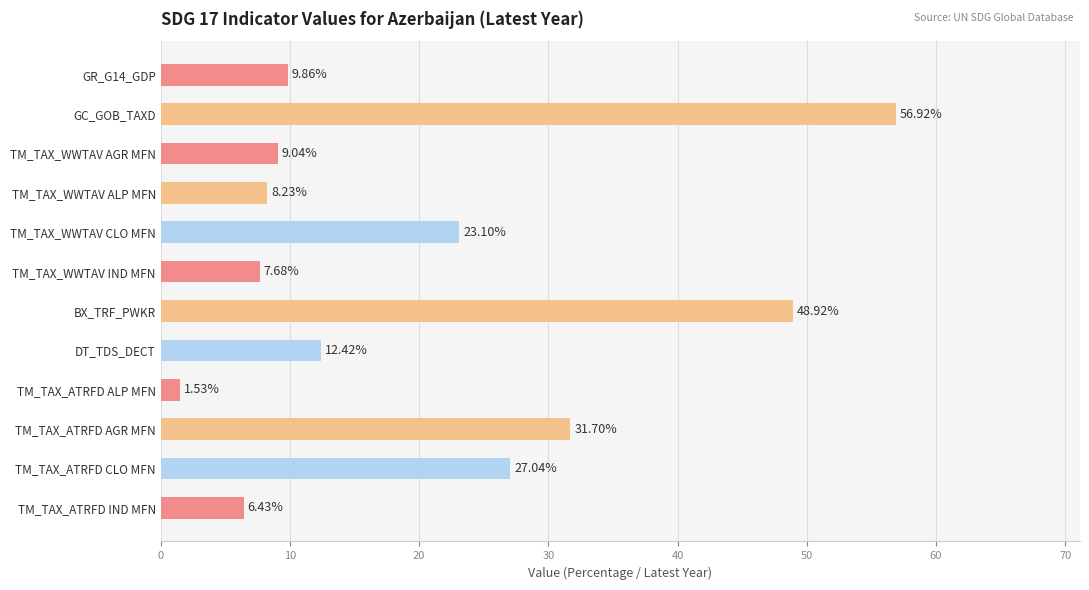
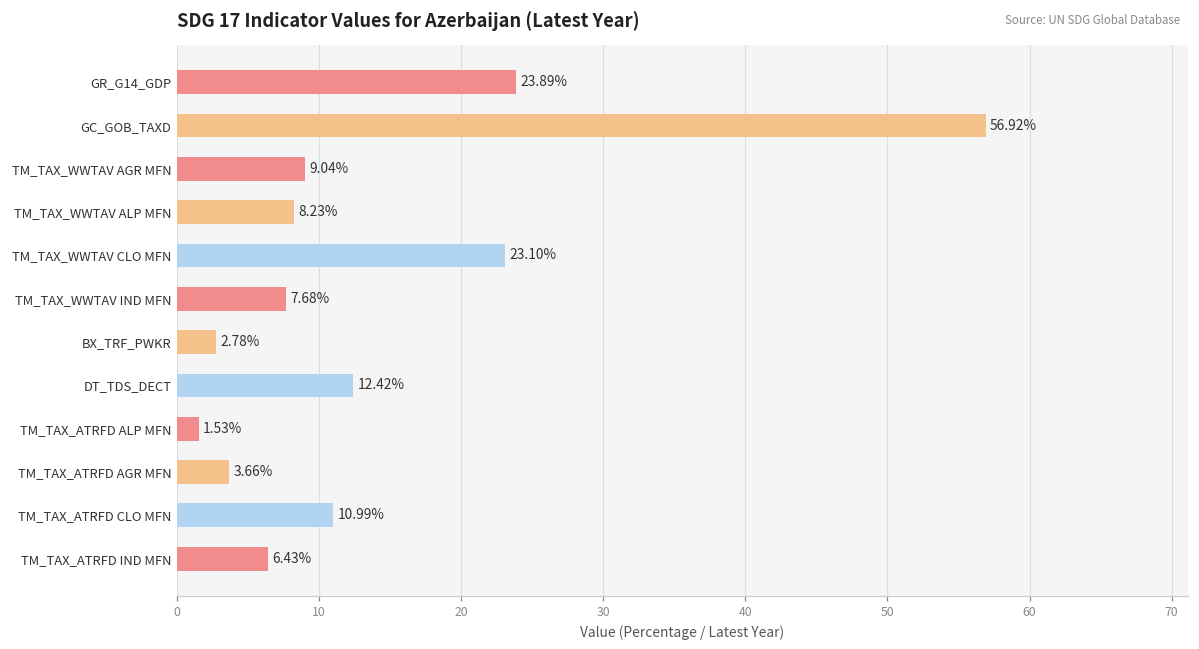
GR_G14_GDP: 9.86% -> 23.89%
BX_TRF_PWKR: 48.92% -> 2.78%
TM_TAX_ATRFD AGR MFN: 31.70% -> 3.66%
TM_TAX_ATRFD CLO MFN: 27.04% -> 10.99%
